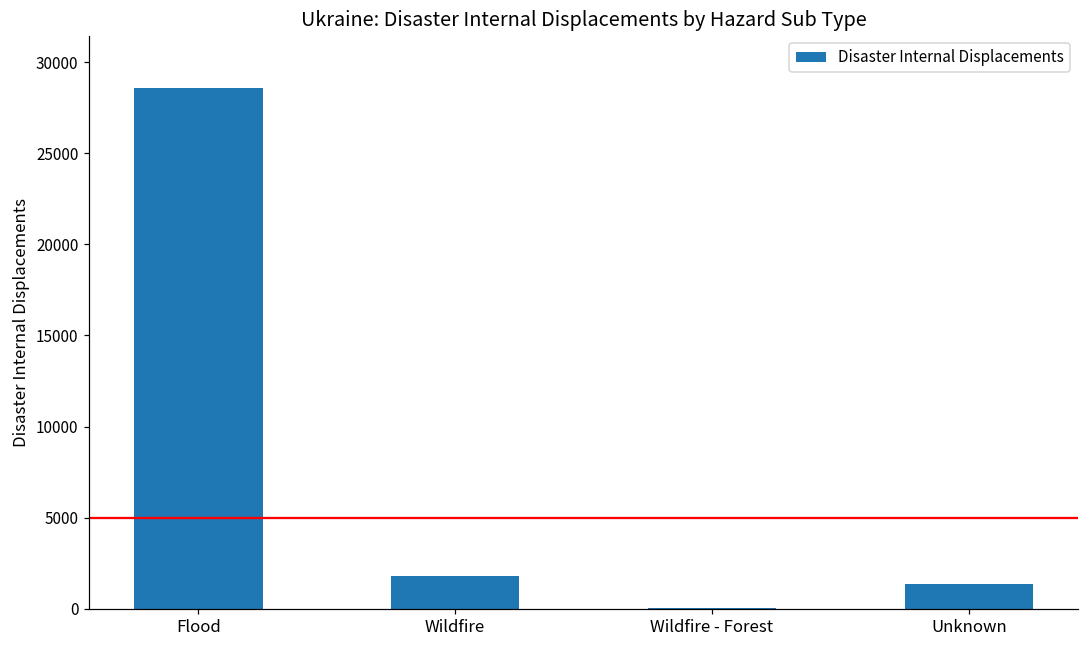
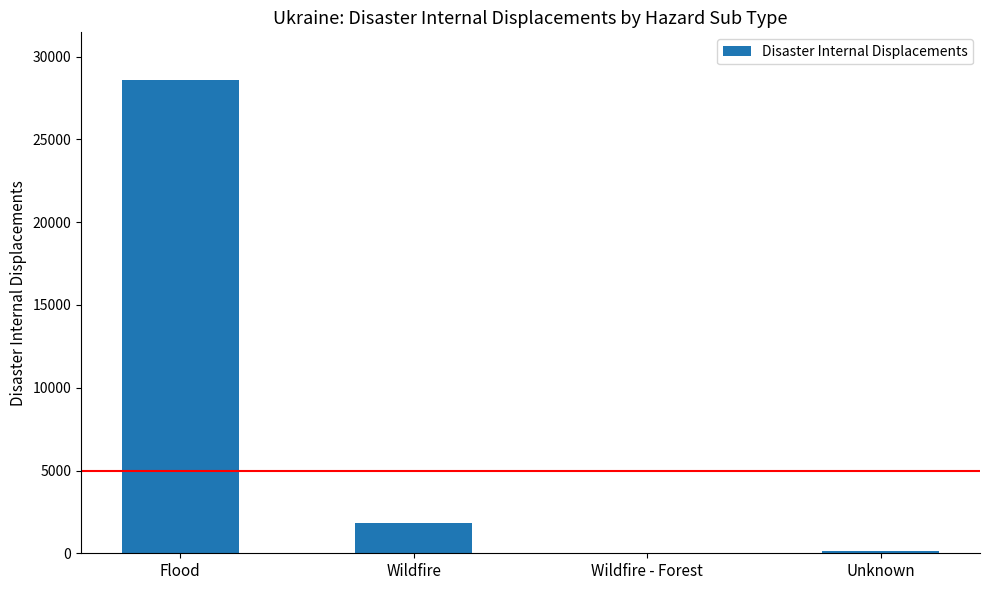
Unknown: 1400 -> 100
